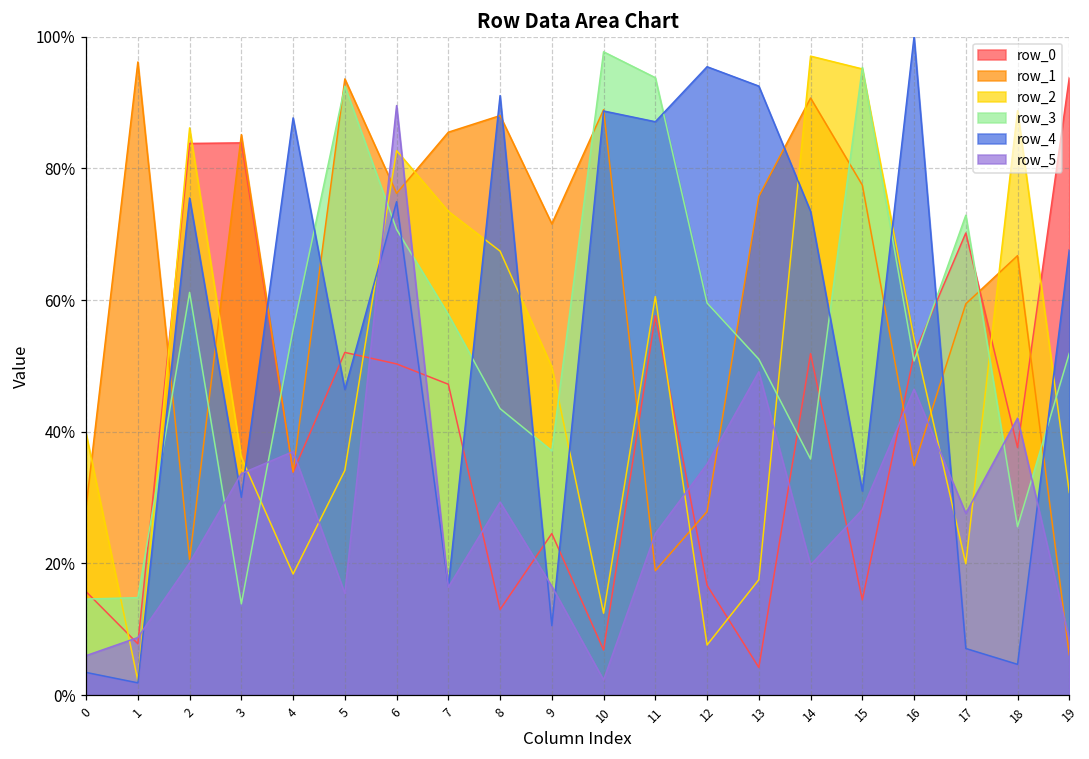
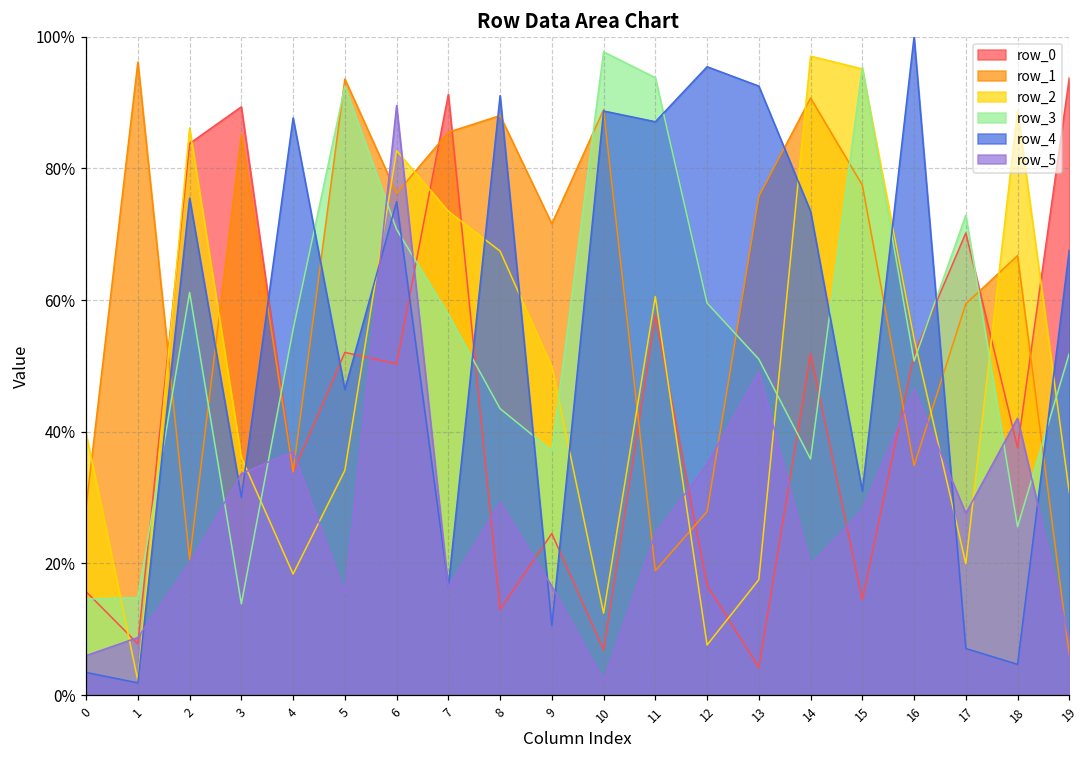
row_0, 3: 84% -> 89%
row_0, 7: 47% -> 91%
